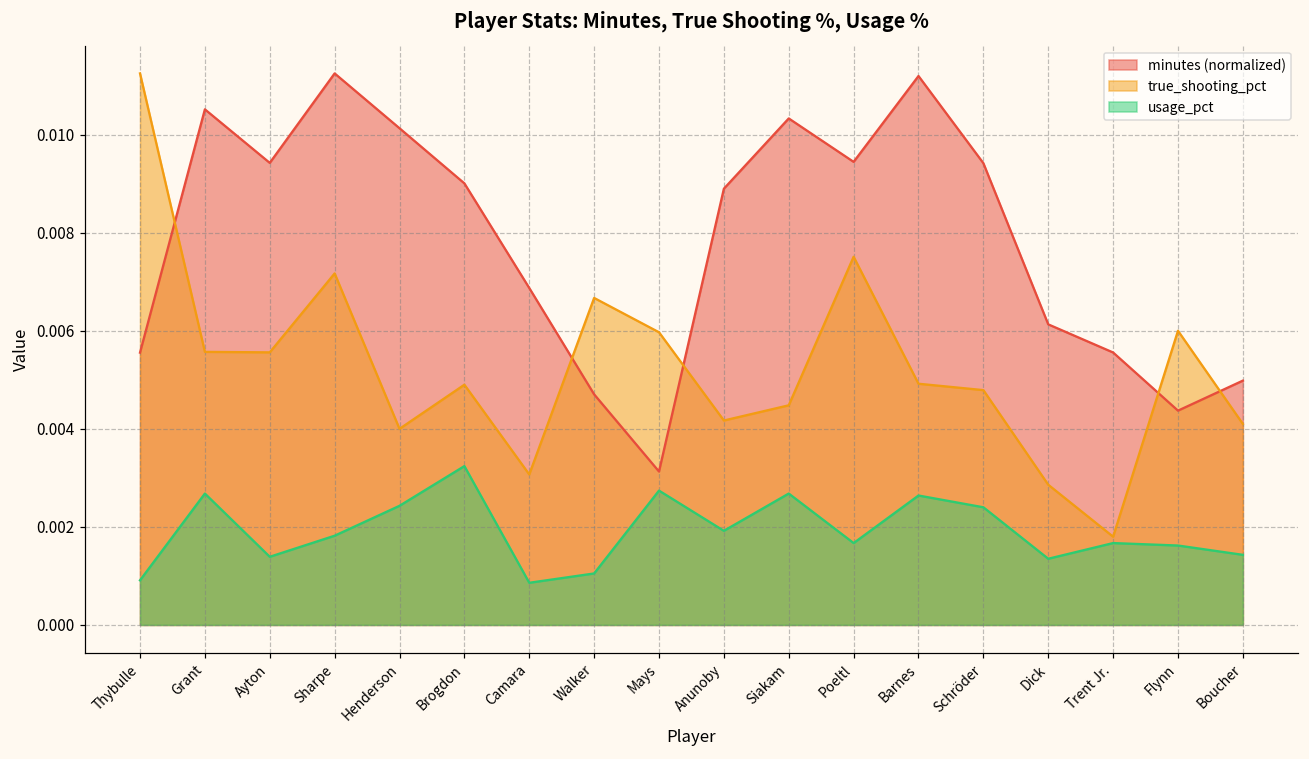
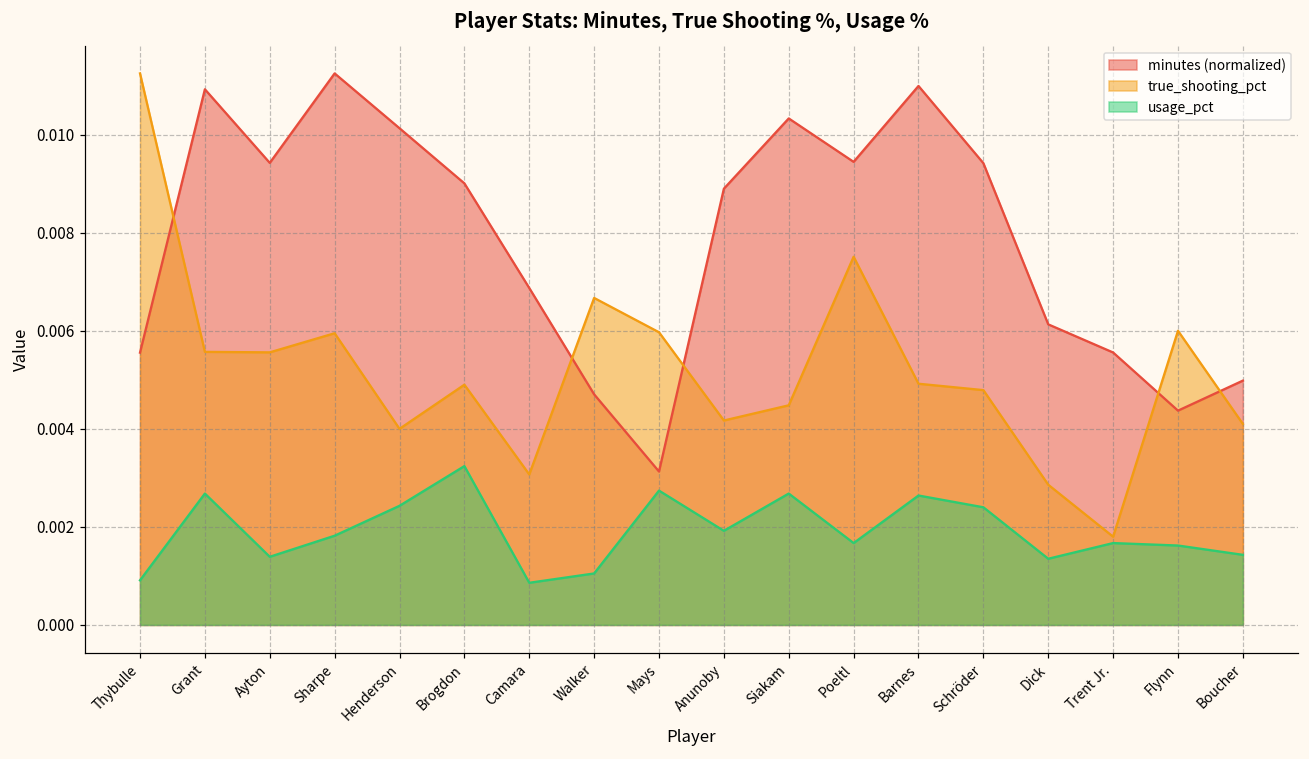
minutes (normalized), Grant: 0.0105 -> 0.0109
true_shooting_pct, Sharpe: 0.0072 -> 0.0060
minutes (normalized), Barnes: 0.0112 -> 0.0110
